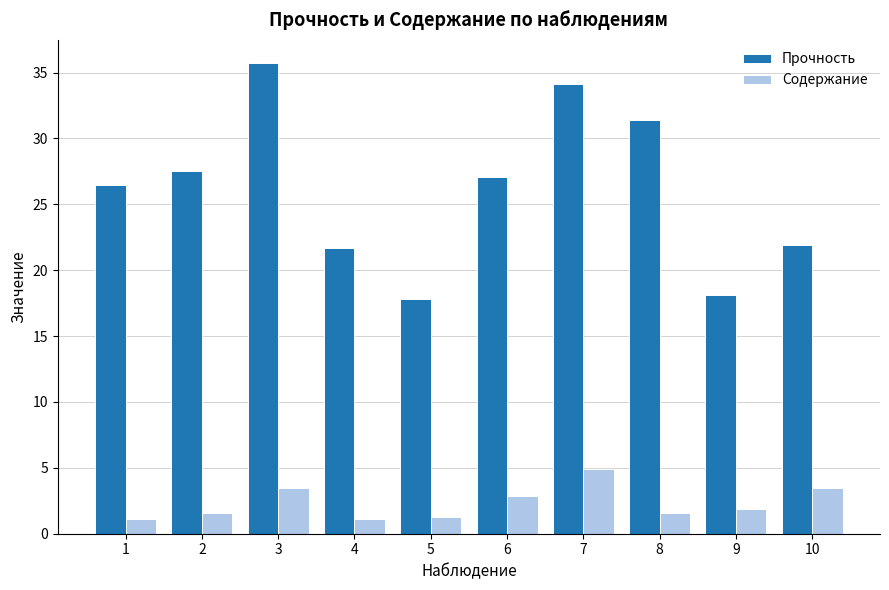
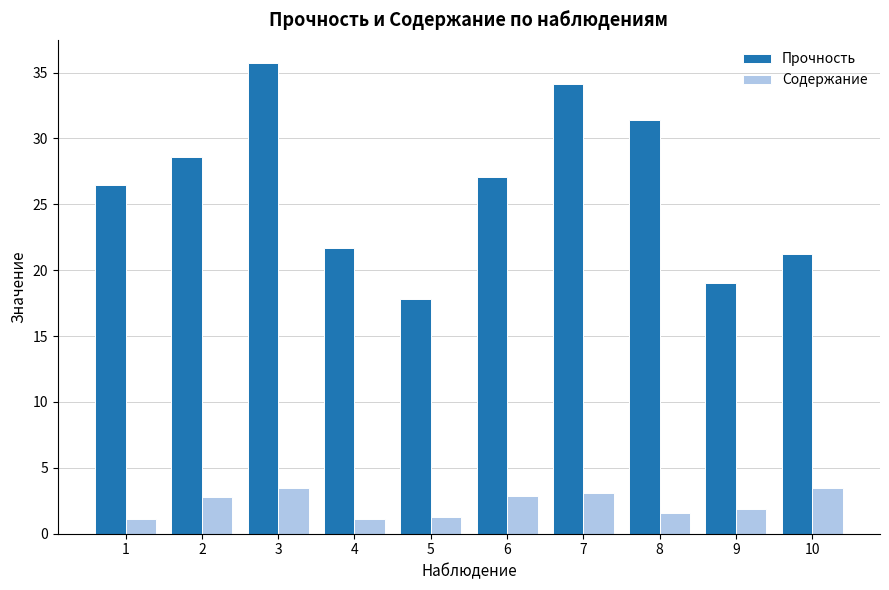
Прочность, 2: 27.5 -> 28.6
Содержание, 2: 1.6 -> 2.8
Содержание, 7: 4.9 -> 3.1
Прочность, 9: 18.1 -> 19.0
Прочность, 10: 21.9 -> 21.2
